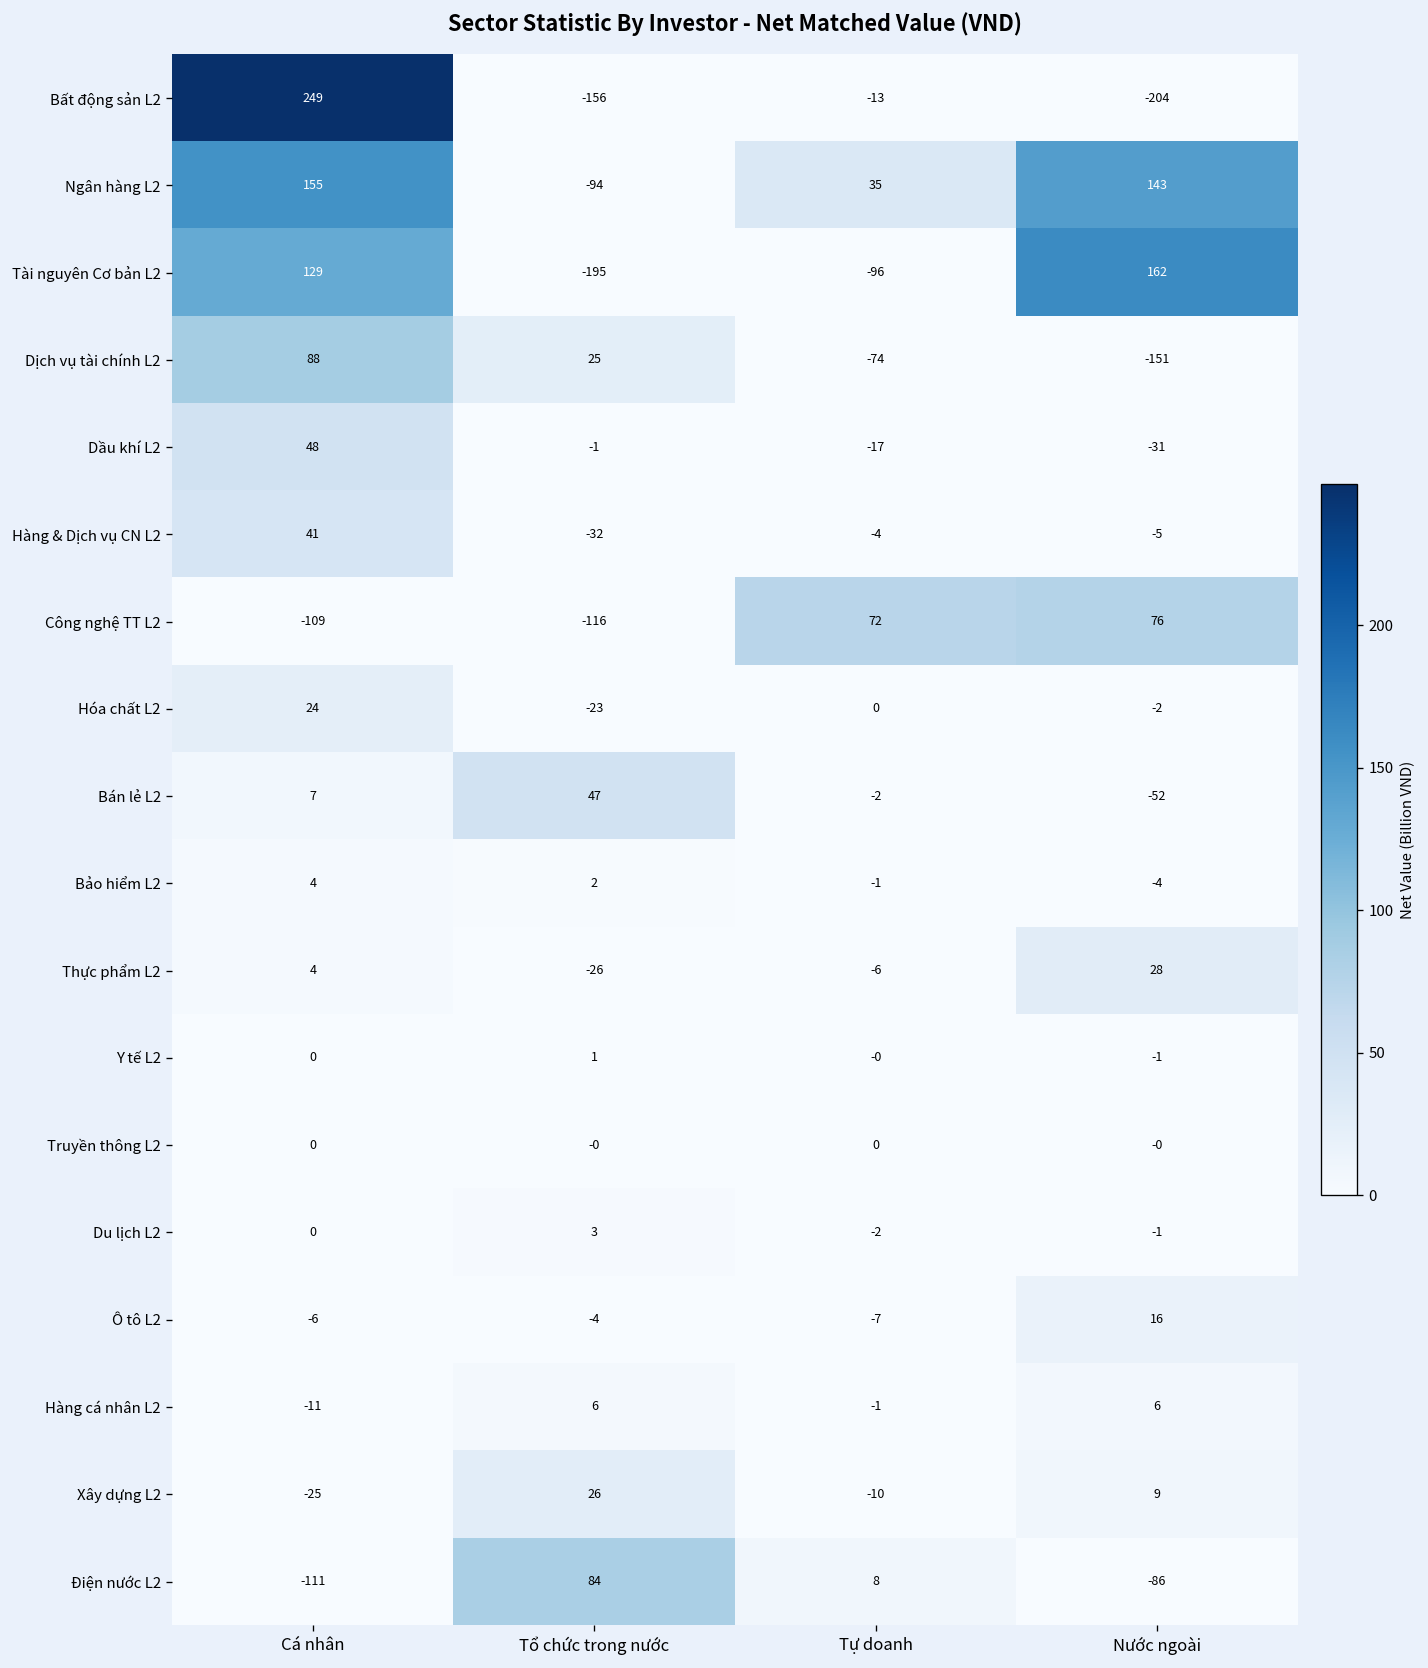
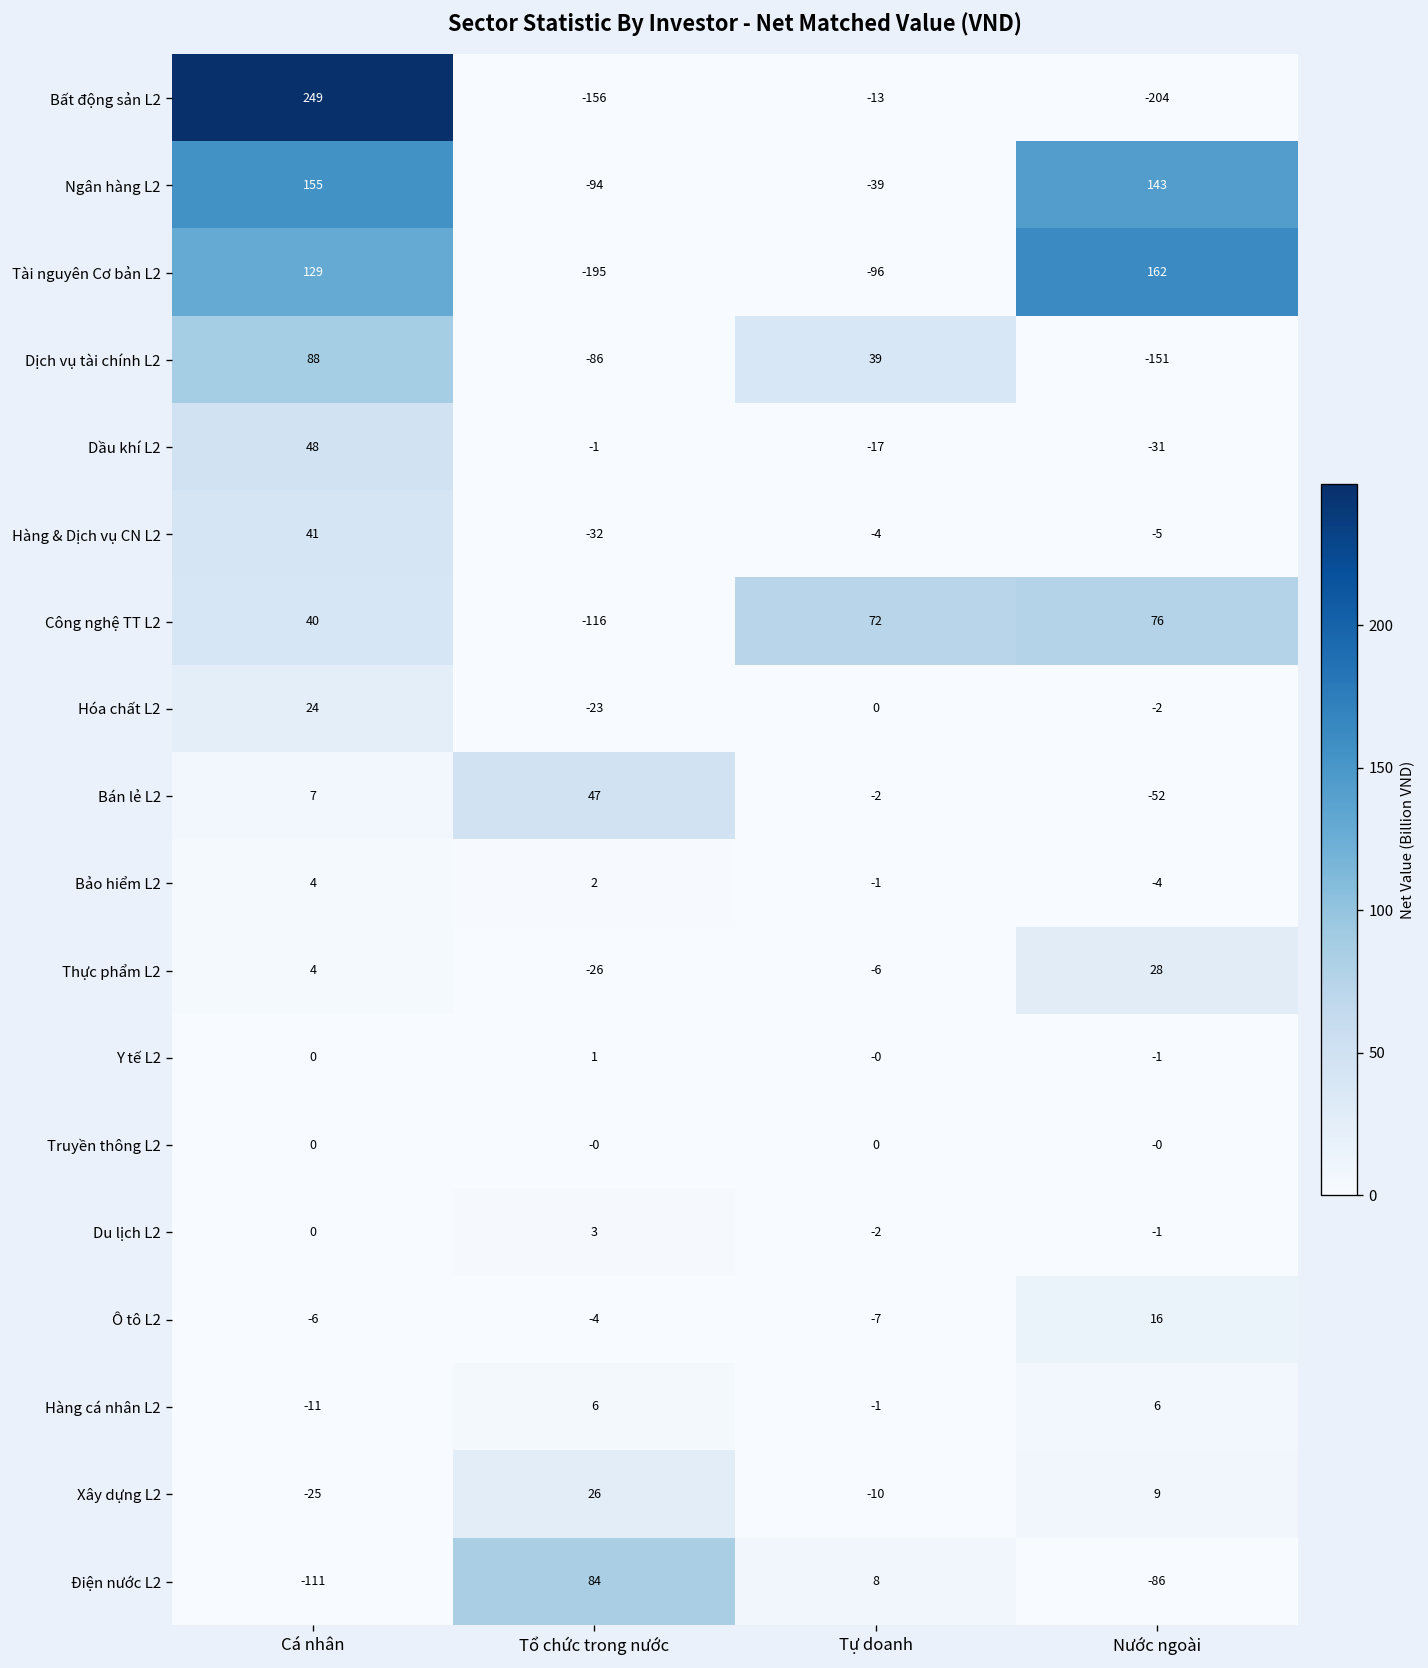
Ngân hàng L2, Tự doanh: 35 -> -39
Dịch vụ tài chính L2, Tổ chức trong nước: 25 -> -86
Dịch vụ tài chính L2, Tự doanh: -74 -> 39
Công nghệ TT L2, Cá nhân: -109 -> 40
